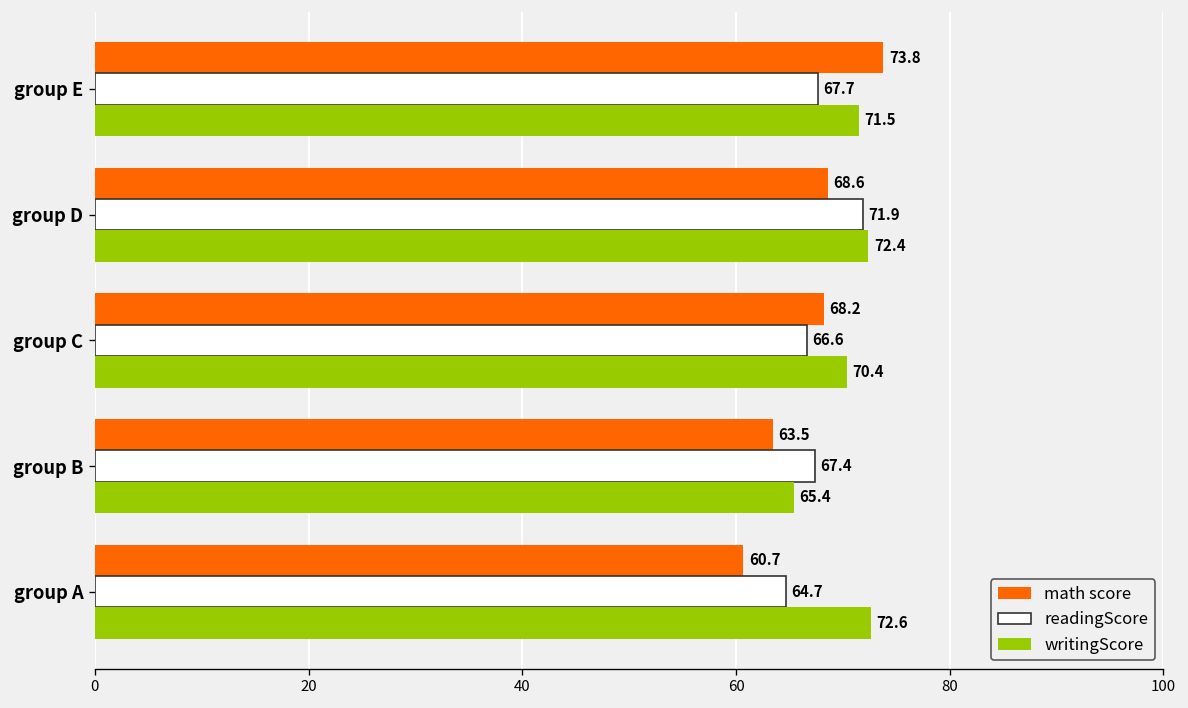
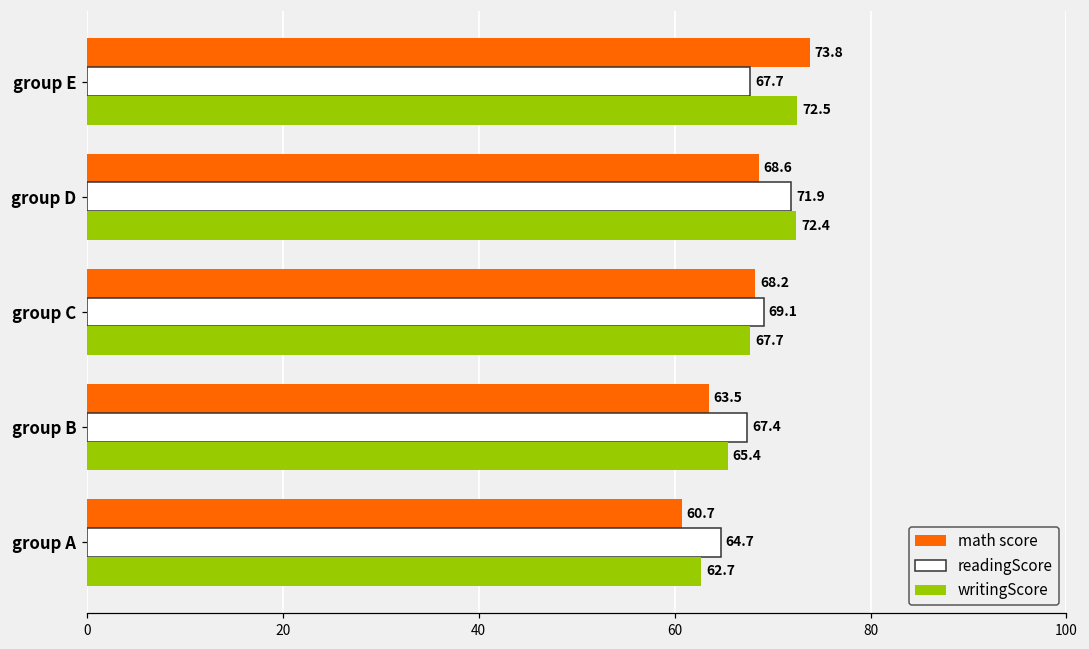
writingScore, group E: 71.5 -> 72.5
readingScore, group C: 66.6 -> 69.1
writingScore, group C: 70.4 -> 67.7
writingScore, group A: 72.6 -> 62.7
